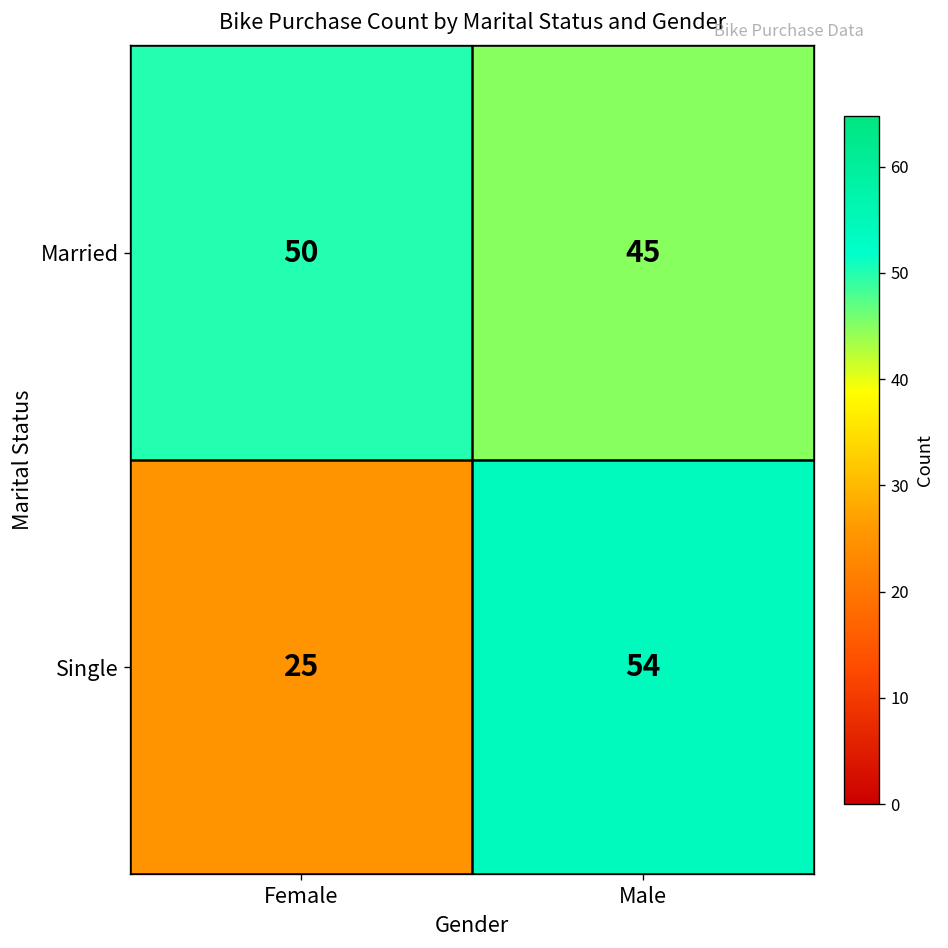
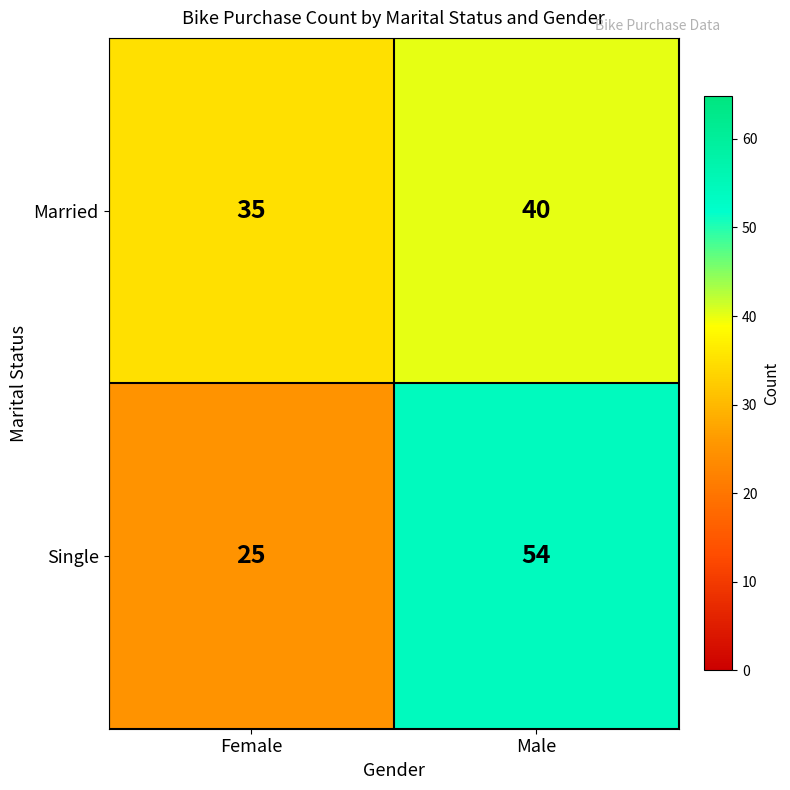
Married, Female: 50 -> 35
Married, Male: 45 -> 40
